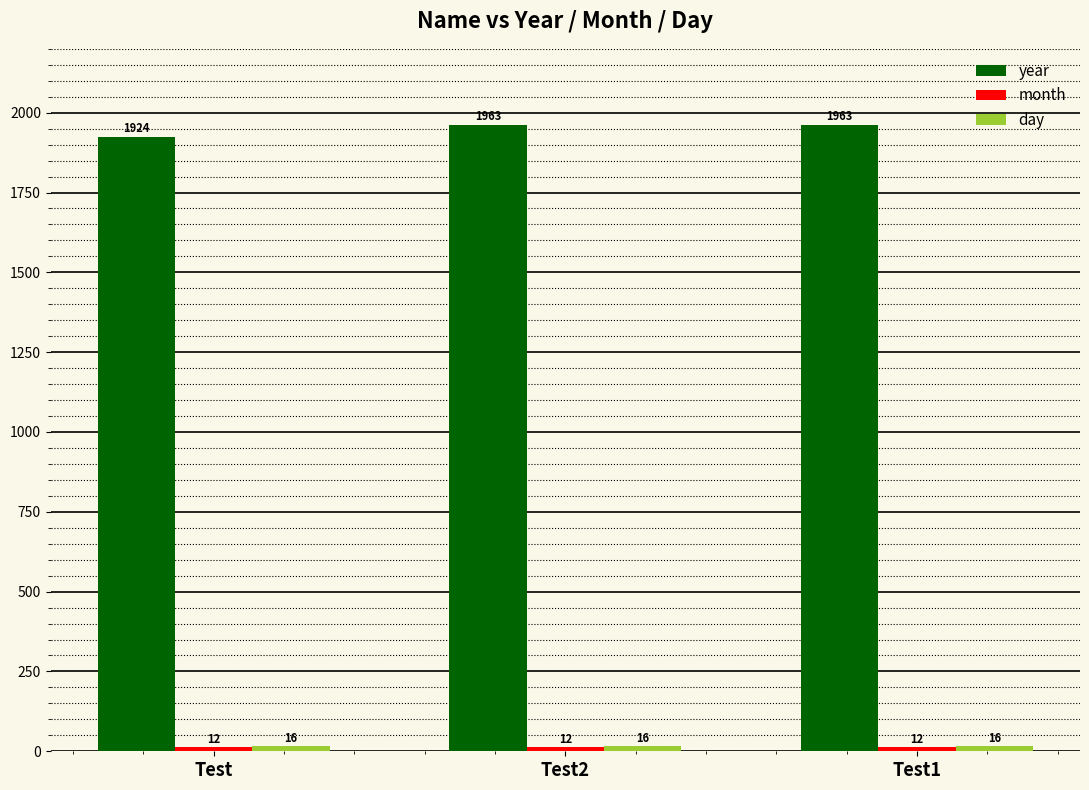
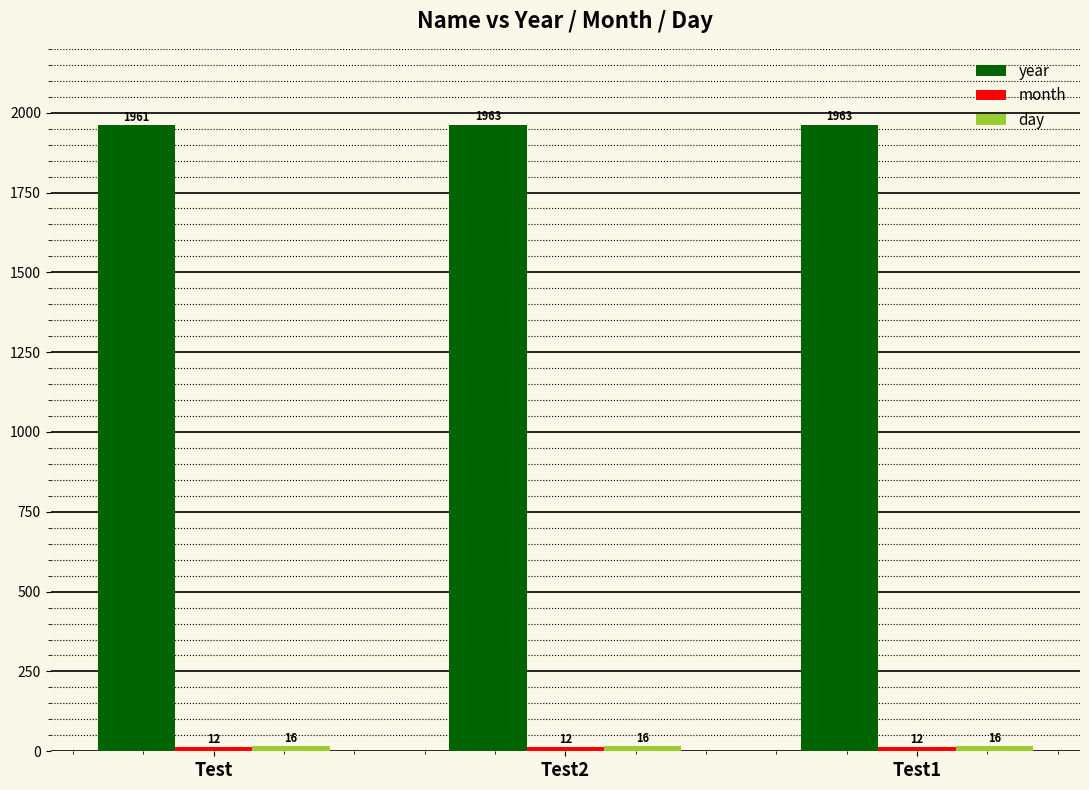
year, Test: 1924 -> 1961
